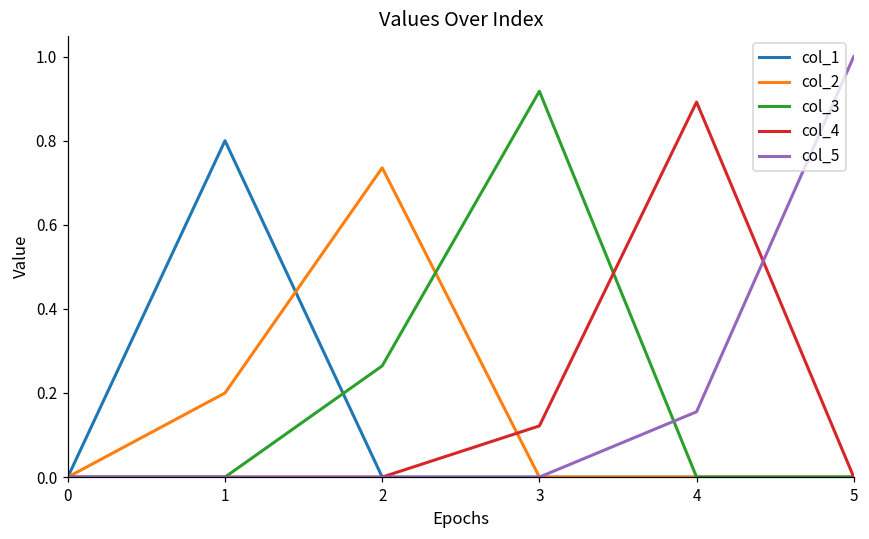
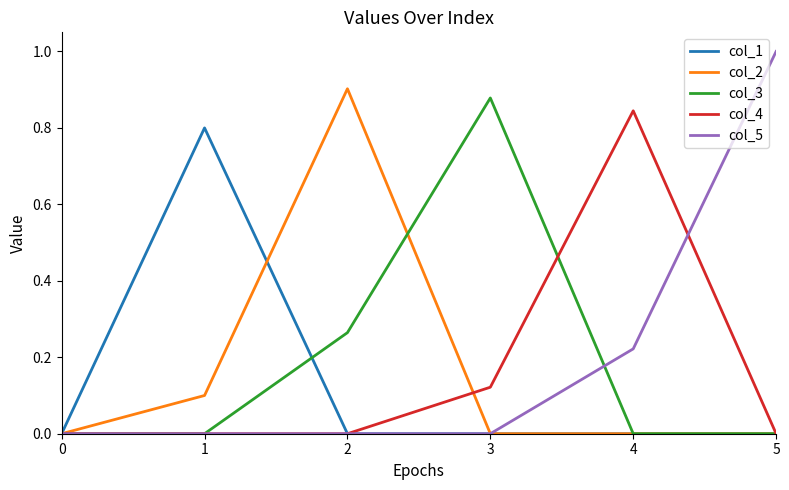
col_2, 1: 0.2 -> 0.1
col_2, 2: 0.74 -> 0.90
col_3, 3: 0.92 -> 0.88
col_4, 4: 0.89 -> 0.84
col_5, 4: 0.16 -> 0.22
